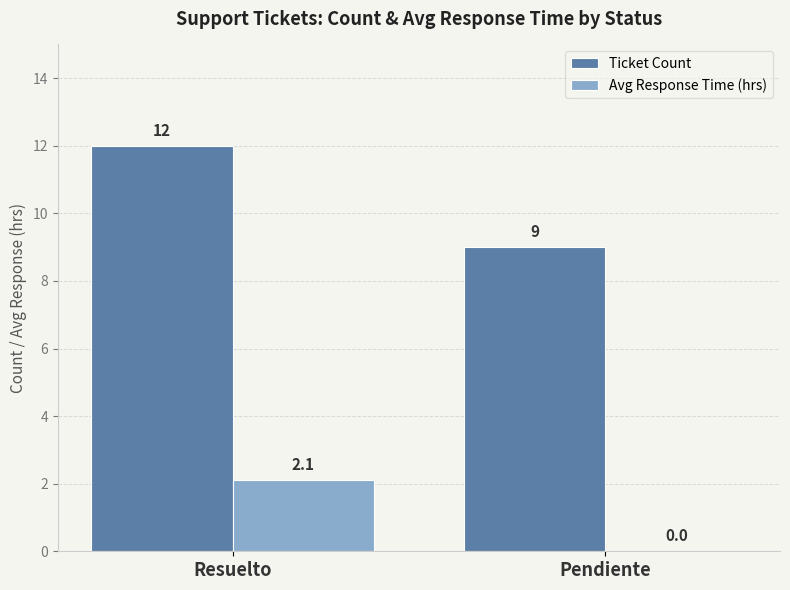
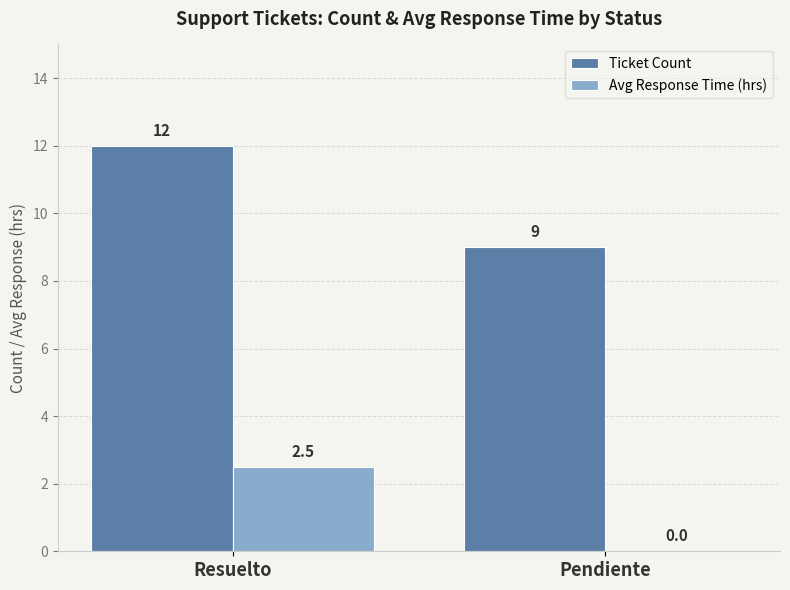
Avg Response Time (hrs), Resuelto: 2.1 -> 2.5
